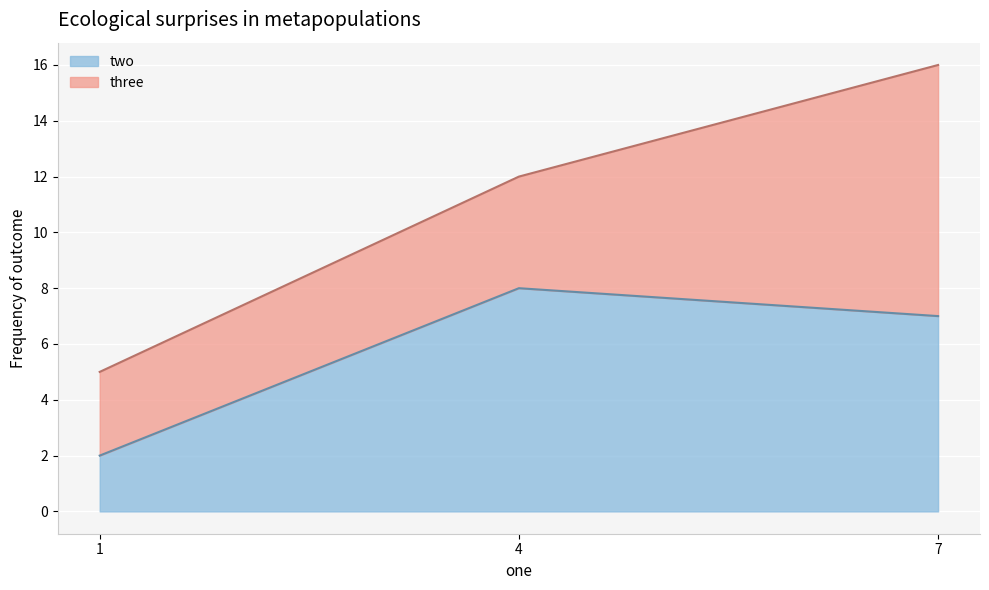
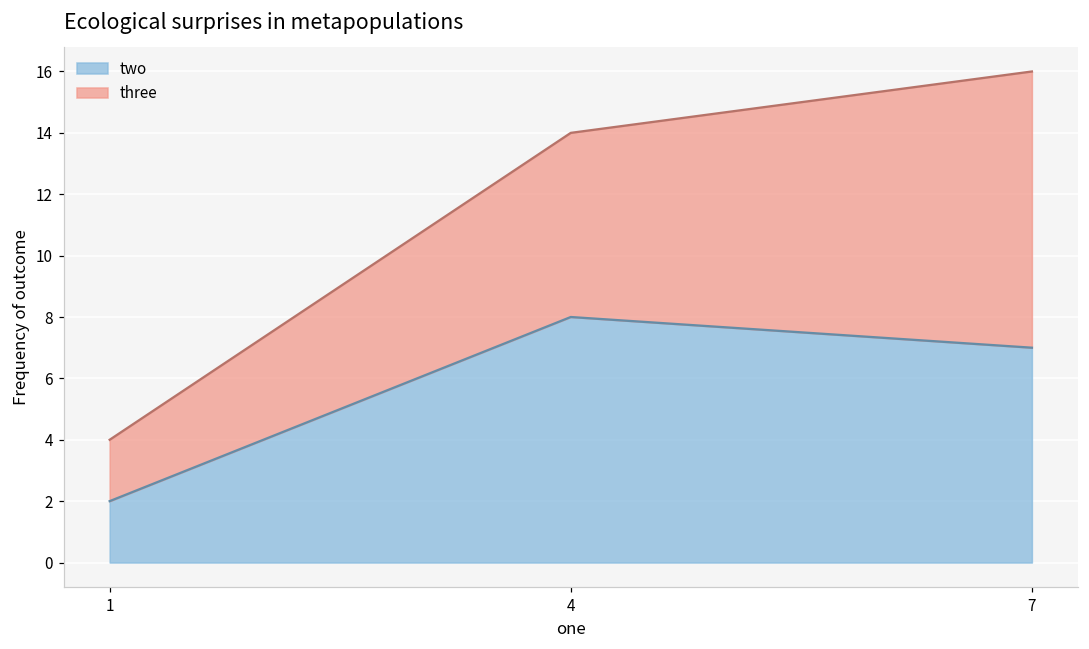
three, 1: 3 -> 2
three, 4: 4 -> 6
